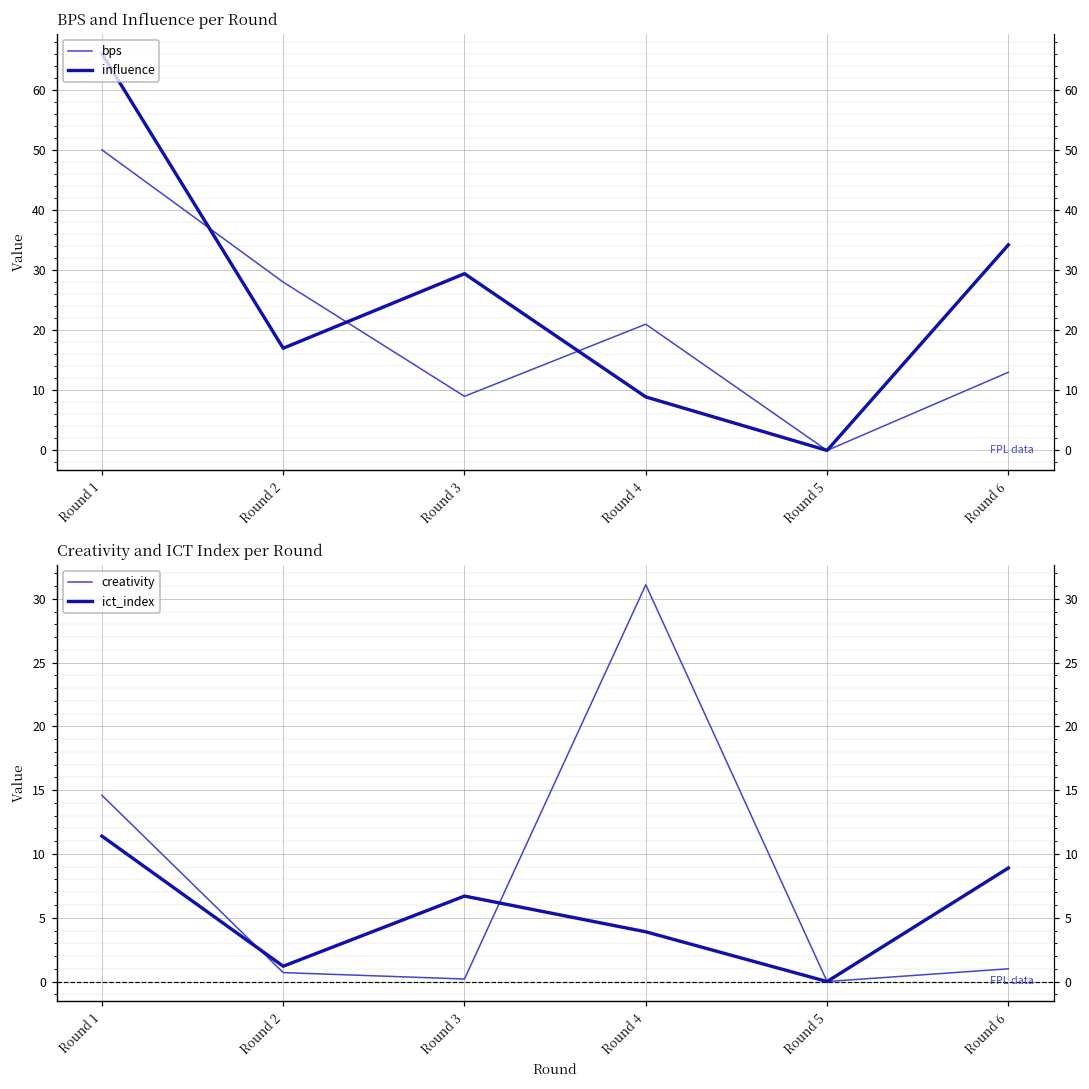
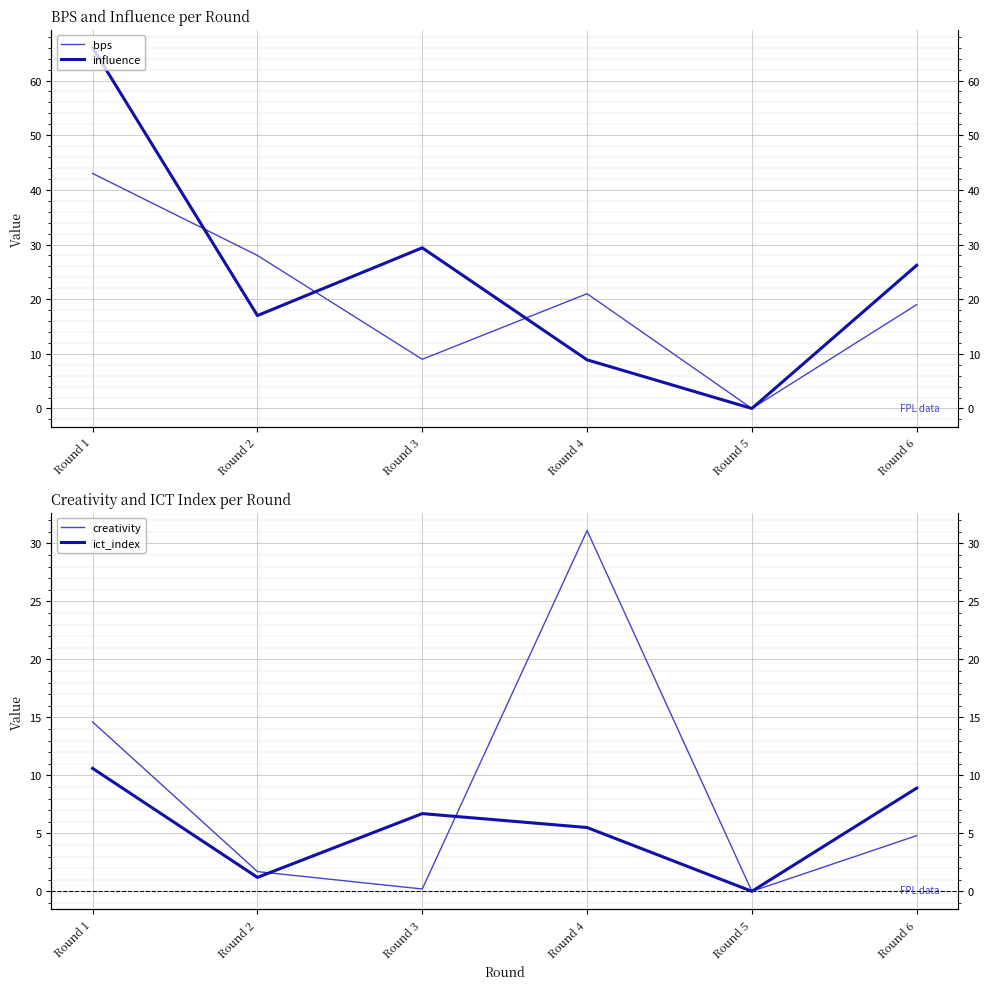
BPS and Influence per Round, bps, Round 1: 50 -> 43
BPS and Influence per Round, bps, Round 6: 13 -> 19
BPS and Influence per Round, influence, Round 6: 34 -> 26
Creativity and ICT Index per Round, ict_index, Round 1: 11.4 -> 10.6
Creativity and ICT Index per Round, creativity, Round 2: 0.7 -> 1.7
Creativity and ICT Index per Round, ict_index, Round 4: 3.9 -> 5.5
Creativity and ICT Index per Round, creativity, Round 6: 1.0 -> 4.8
